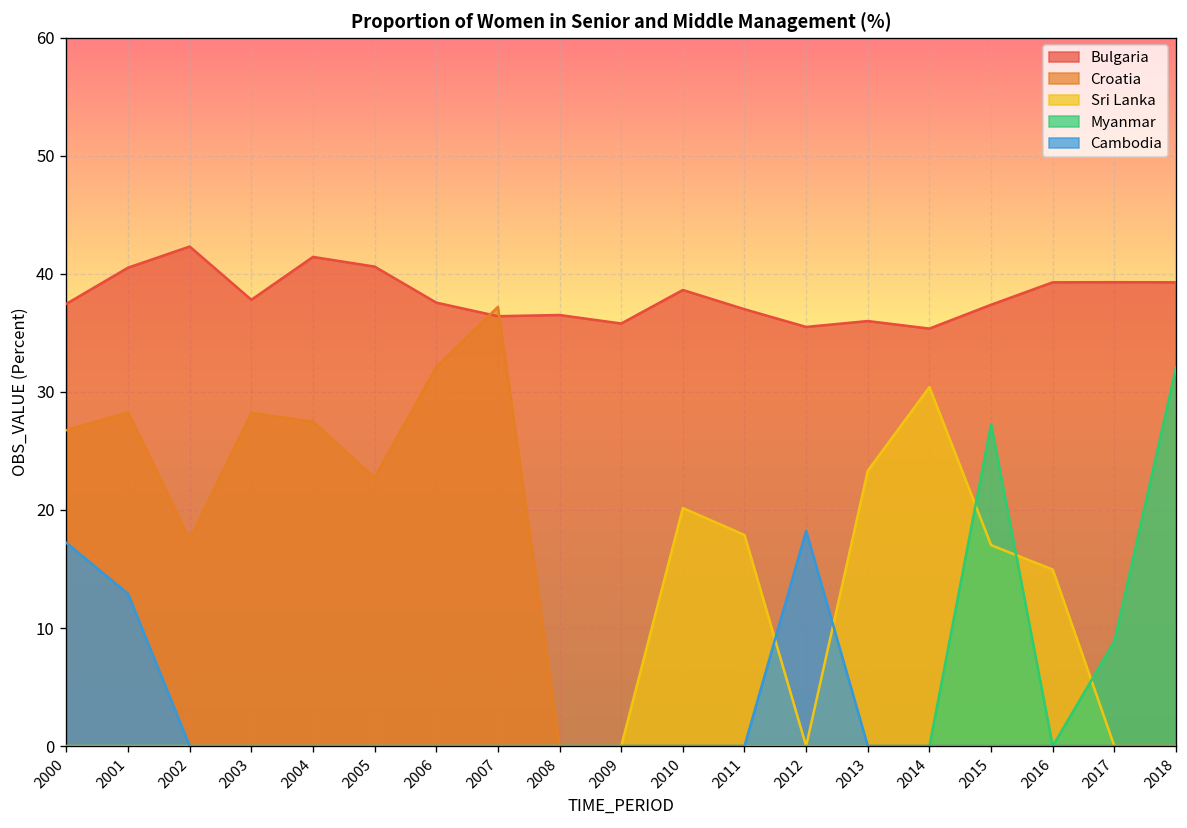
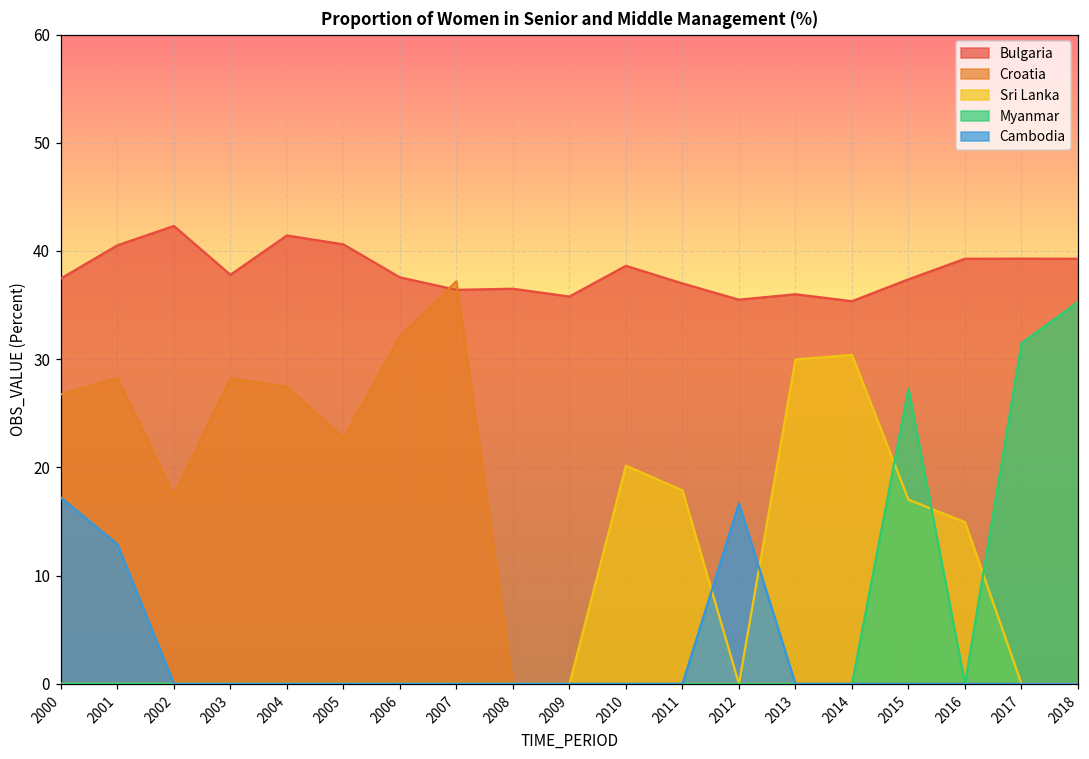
Cambodia, 2012: 18 -> 17
Sri Lanka, 2013: 23 -> 30
Myanmar, 2017: 9 -> 31
Myanmar, 2018: 32 -> 35
